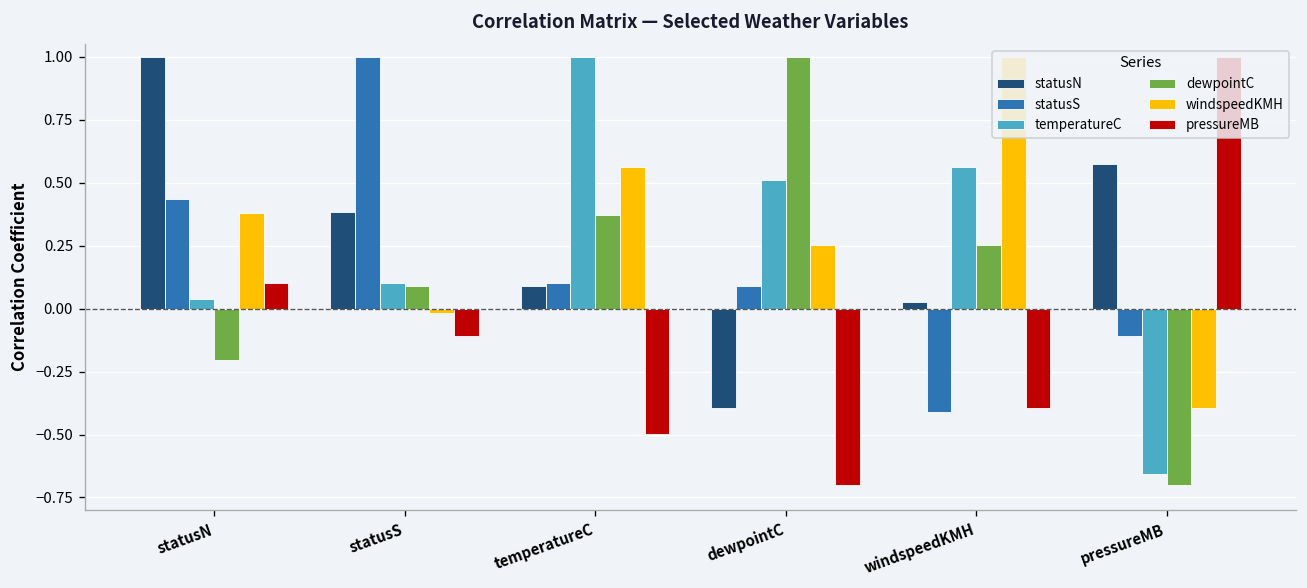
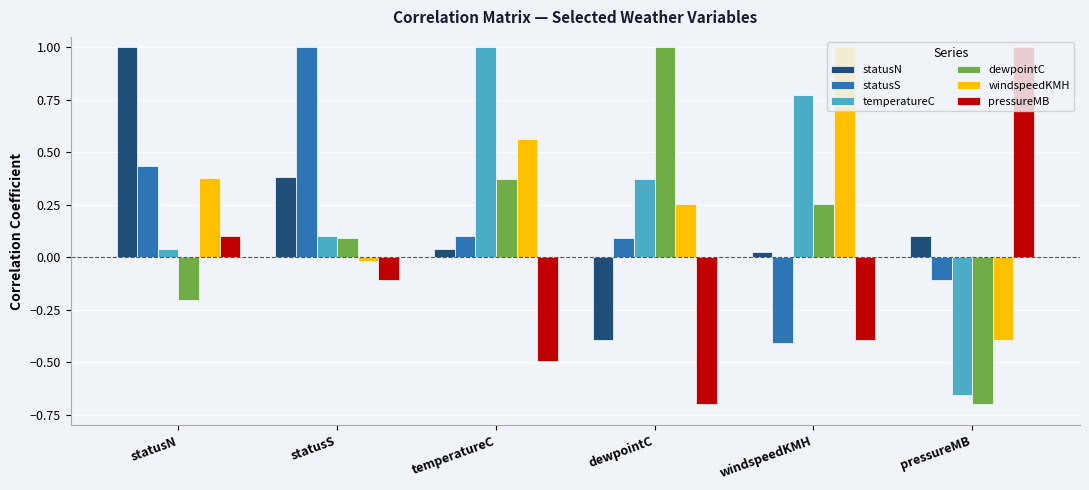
statusN, temperatureC: 0.09 -> 0.04
temperatureC, dewpointC: 0.51 -> 0.37
temperatureC, windspeedKMH: 0.56 -> 0.78
statusN, pressureMB: 0.57 -> 0.10
